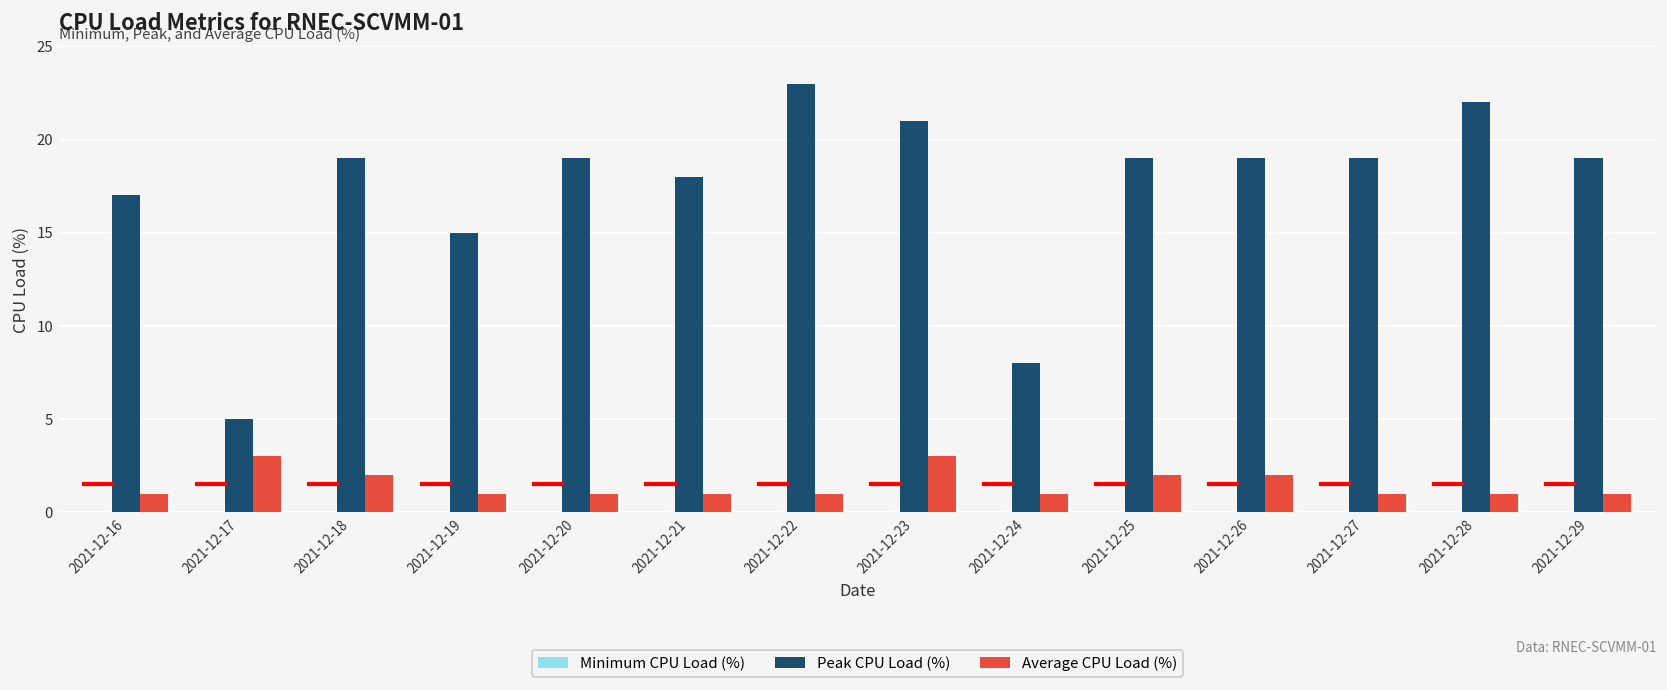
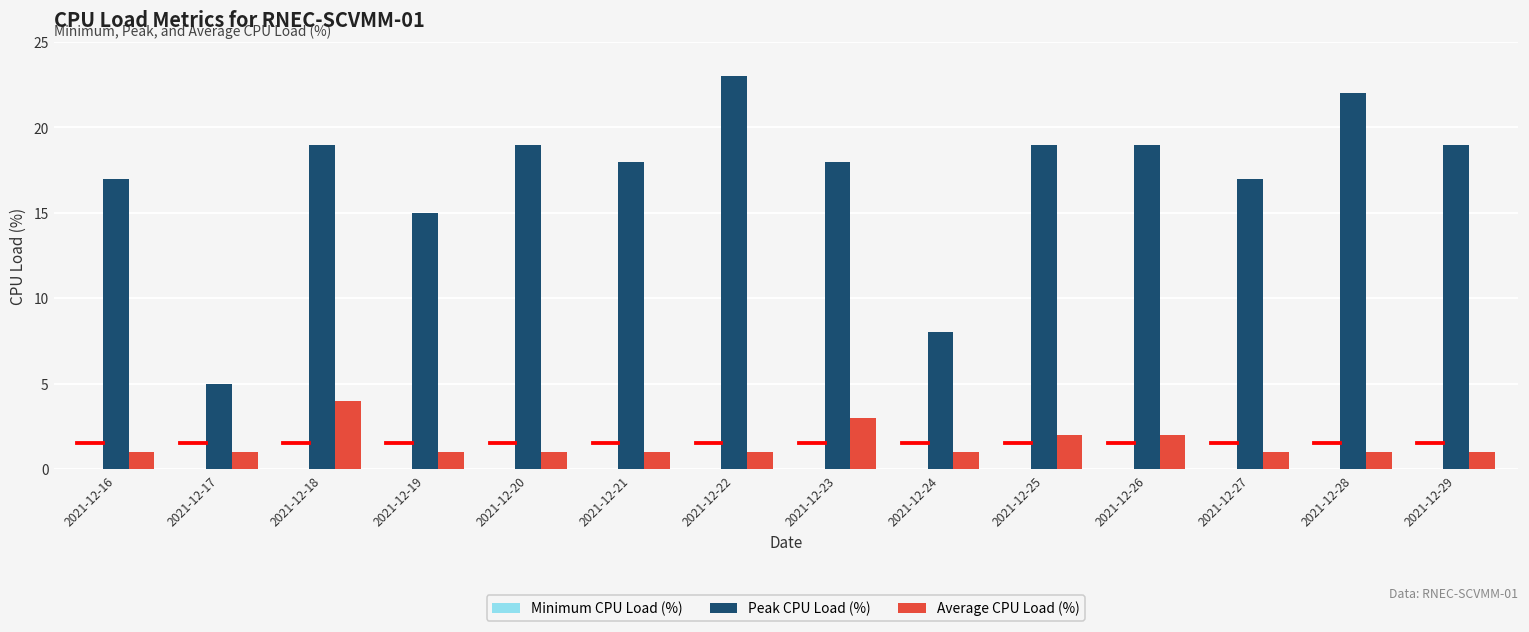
Average CPU Load (%), 2021-12-17: 3 -> 1
Average CPU Load (%), 2021-12-18: 2 -> 4
Peak CPU Load (%), 2021-12-23: 21 -> 18
Peak CPU Load (%), 2021-12-27: 19 -> 17
